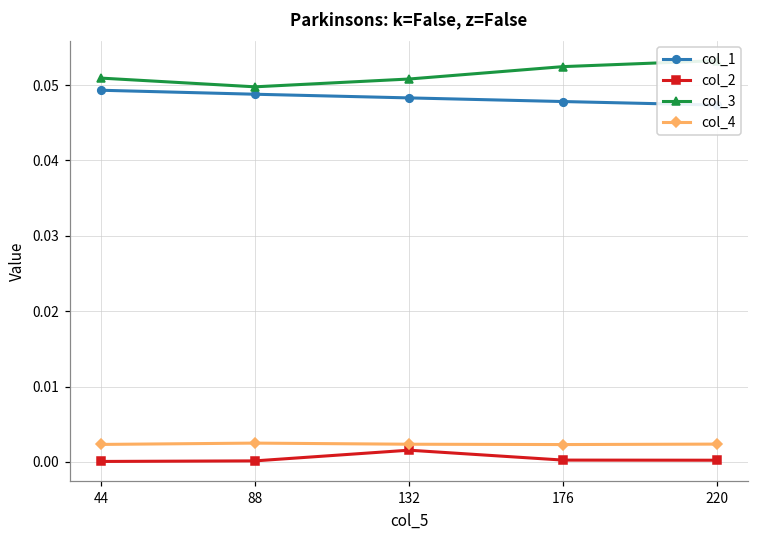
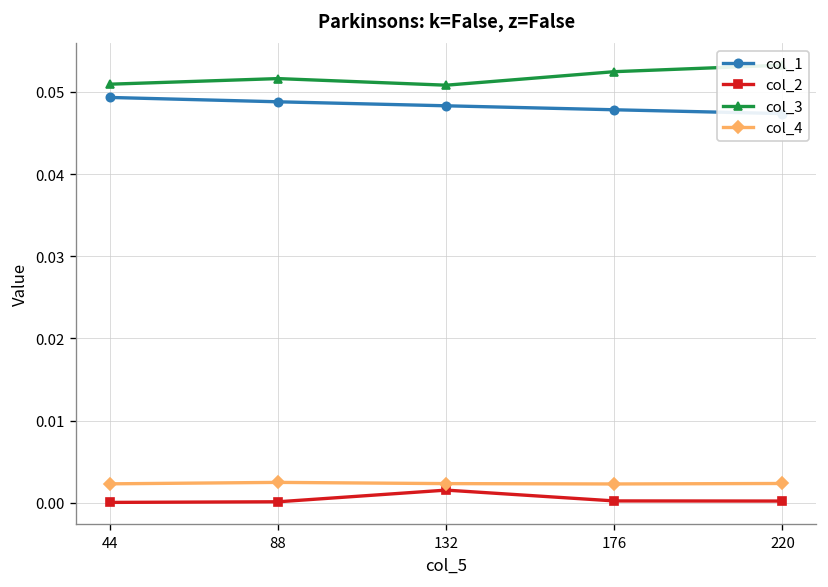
col_3, 88: 0.050 -> 0.052
